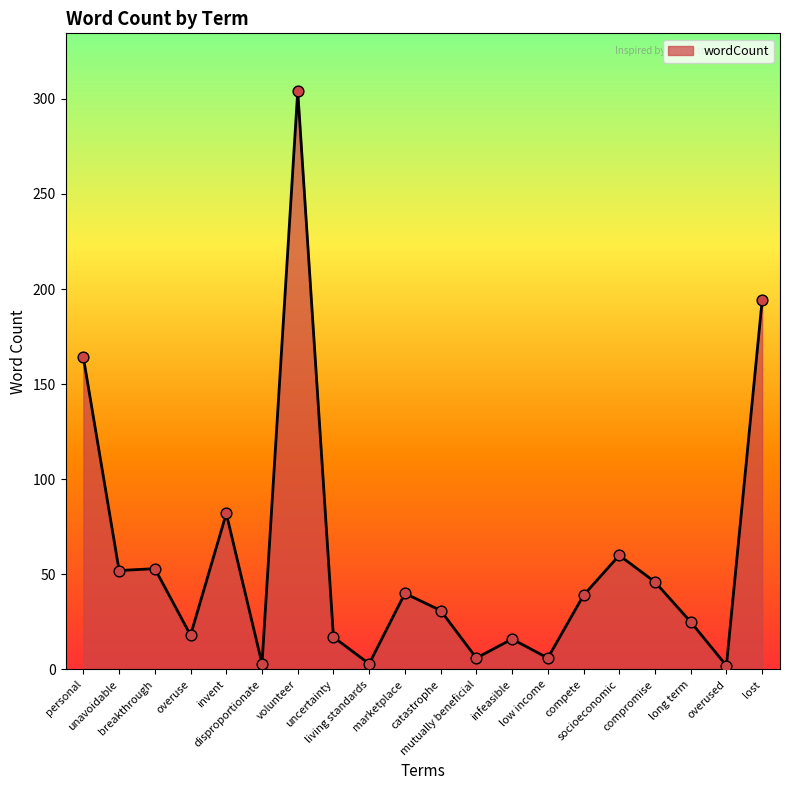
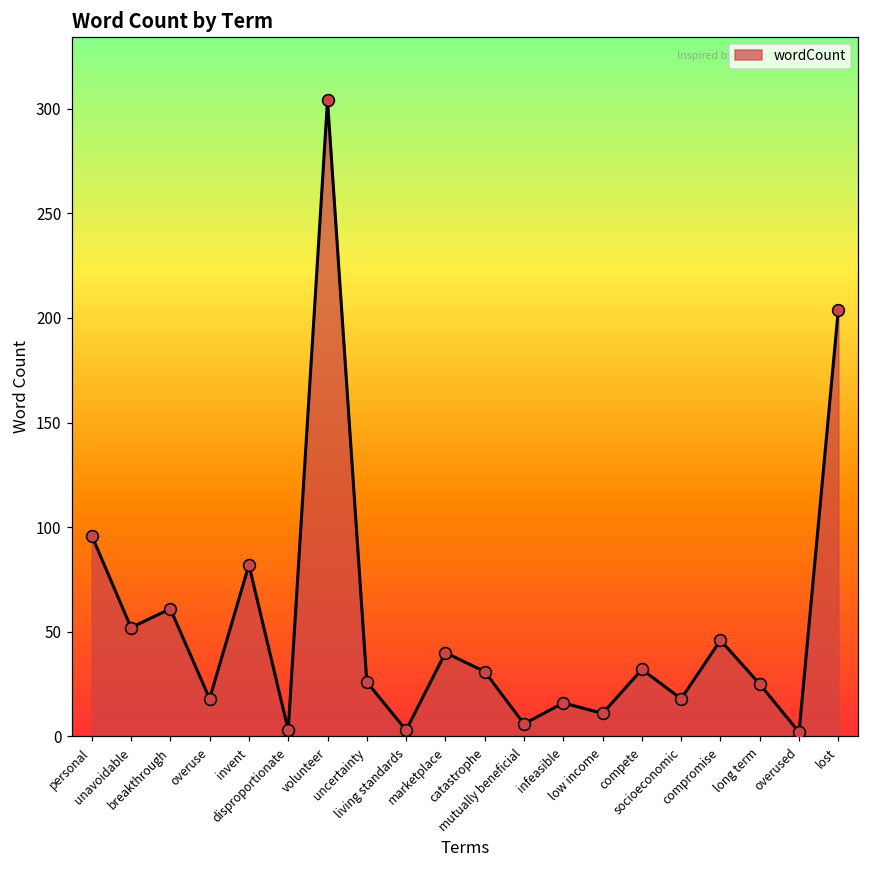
personal: 164 -> 96
breakthrough: 53 -> 61
uncertainty: 17 -> 26
low income: 6 -> 11
compete: 39 -> 32
socioeconomic: 60 -> 18
lost: 194 -> 204
